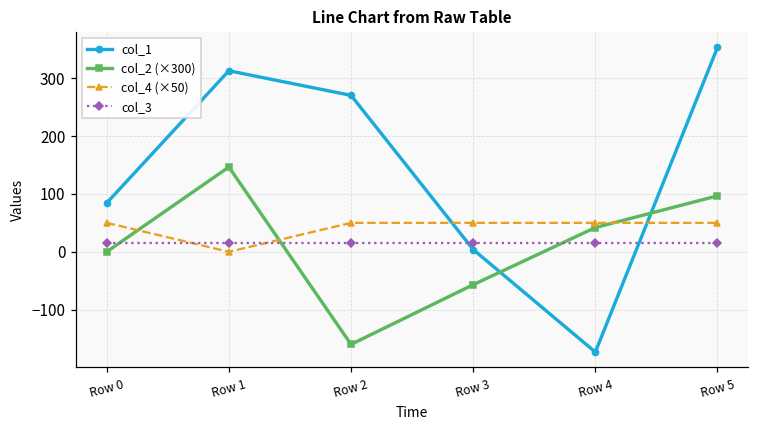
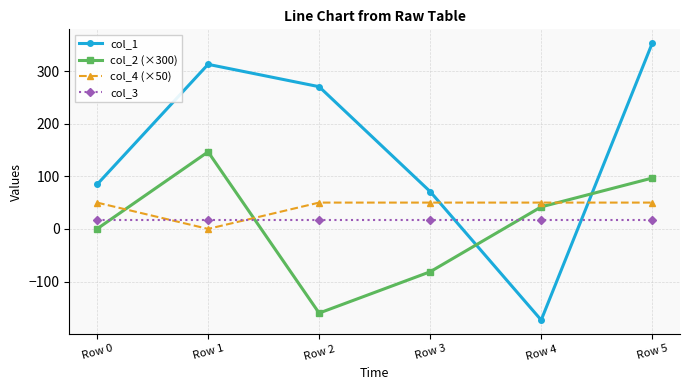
col_1, Row 3: 0 -> 70
col_2 (×300), Row 3: -60 -> -80
